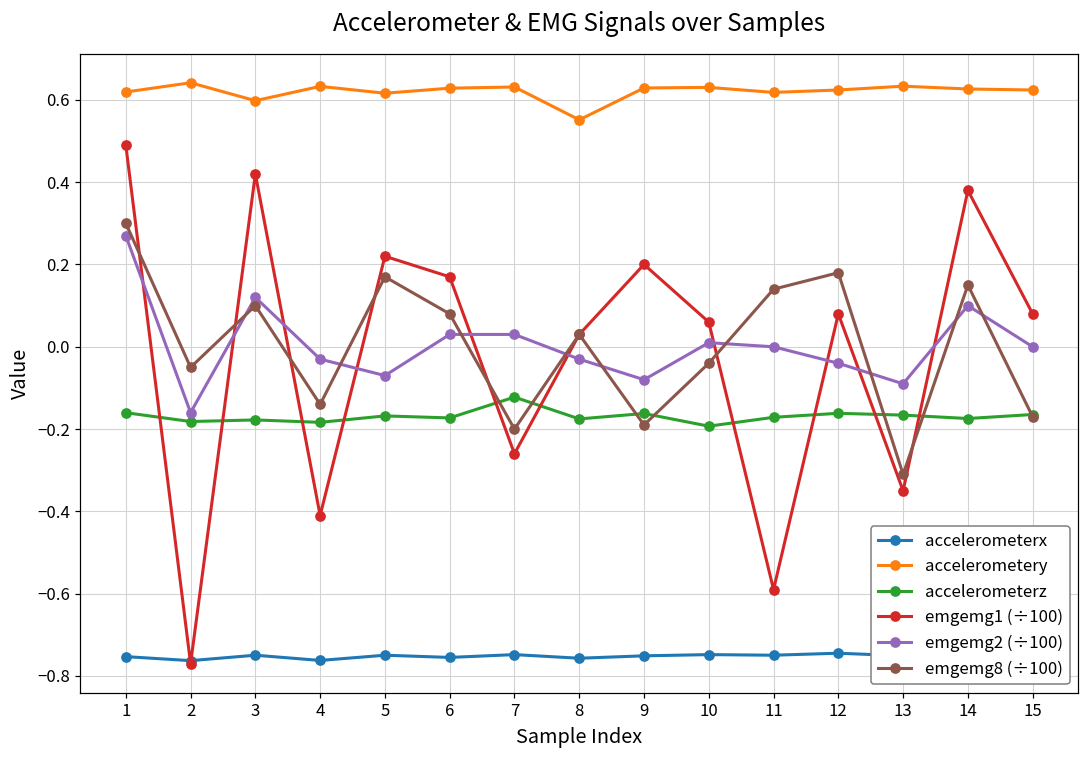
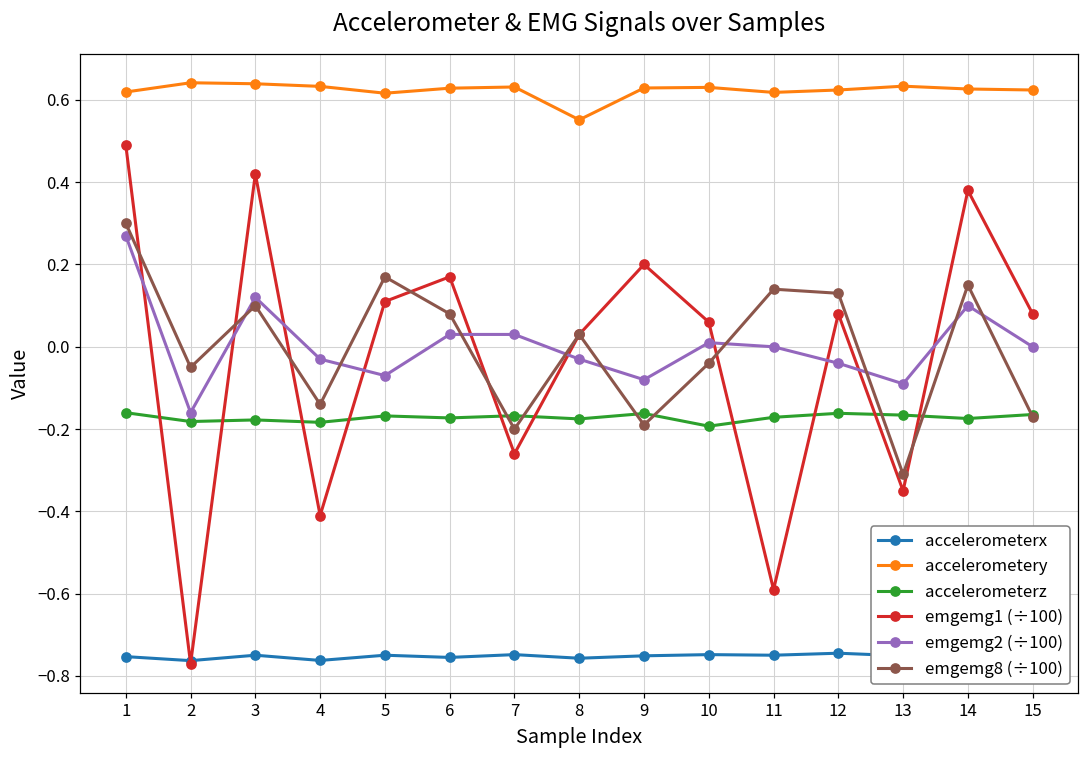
accelerometery, 3: 0.60 -> 0.64
emgemg1 (÷100), 5: 0.22 -> 0.11
accelerometerz, 7: -0.12 -> -0.17
emgemg8 (÷100), 12: 0.18 -> 0.13
